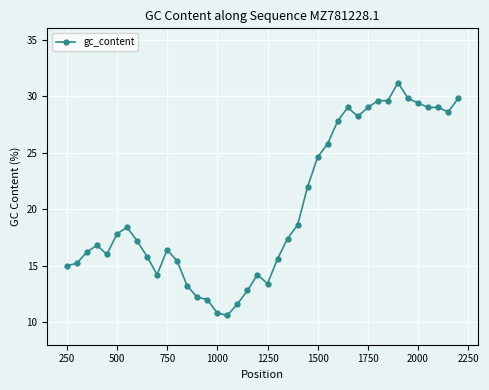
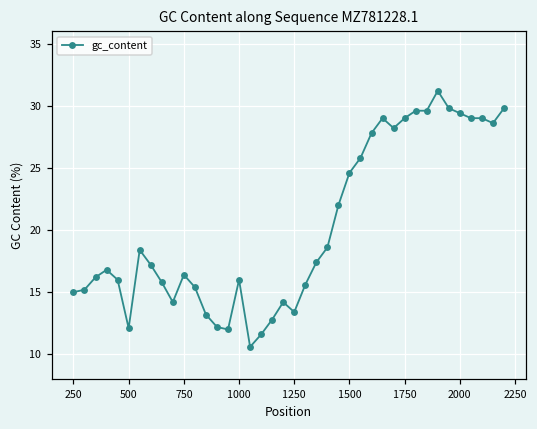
500: 17.8 -> 12.1
1000: 10.8 -> 16.0
